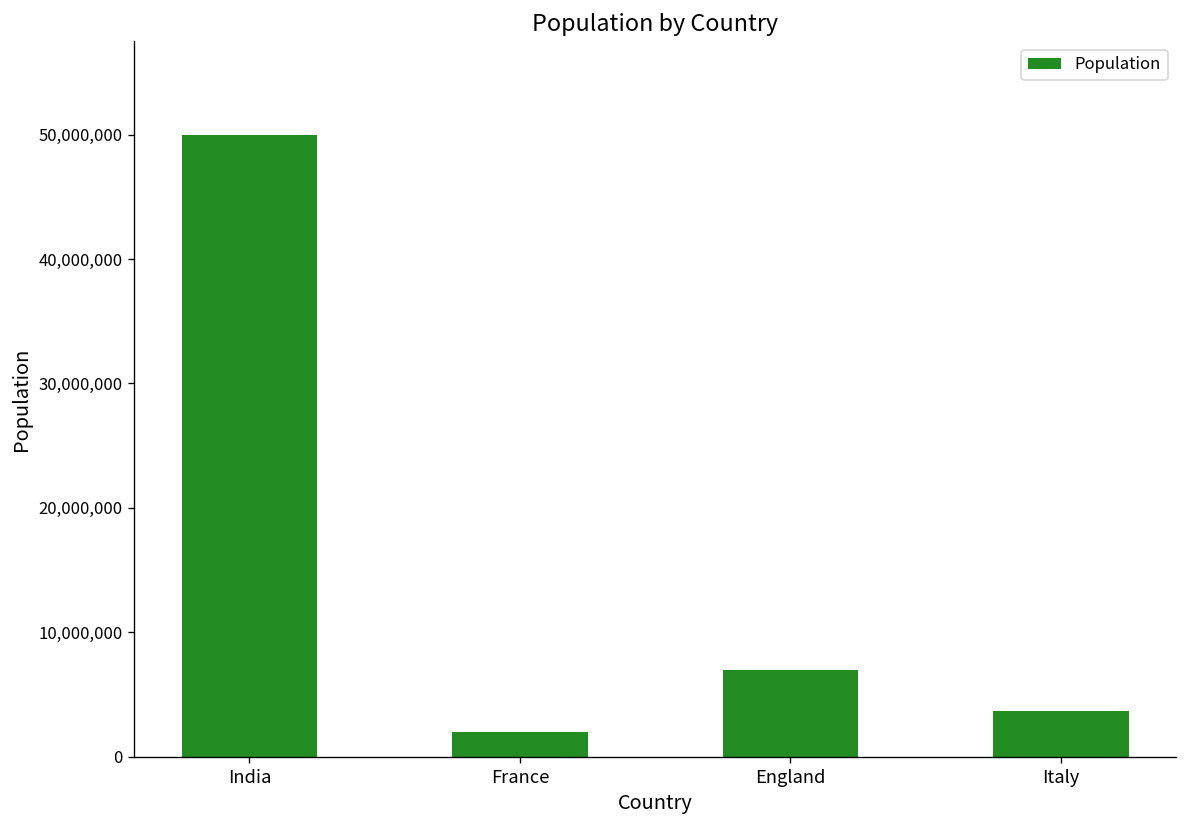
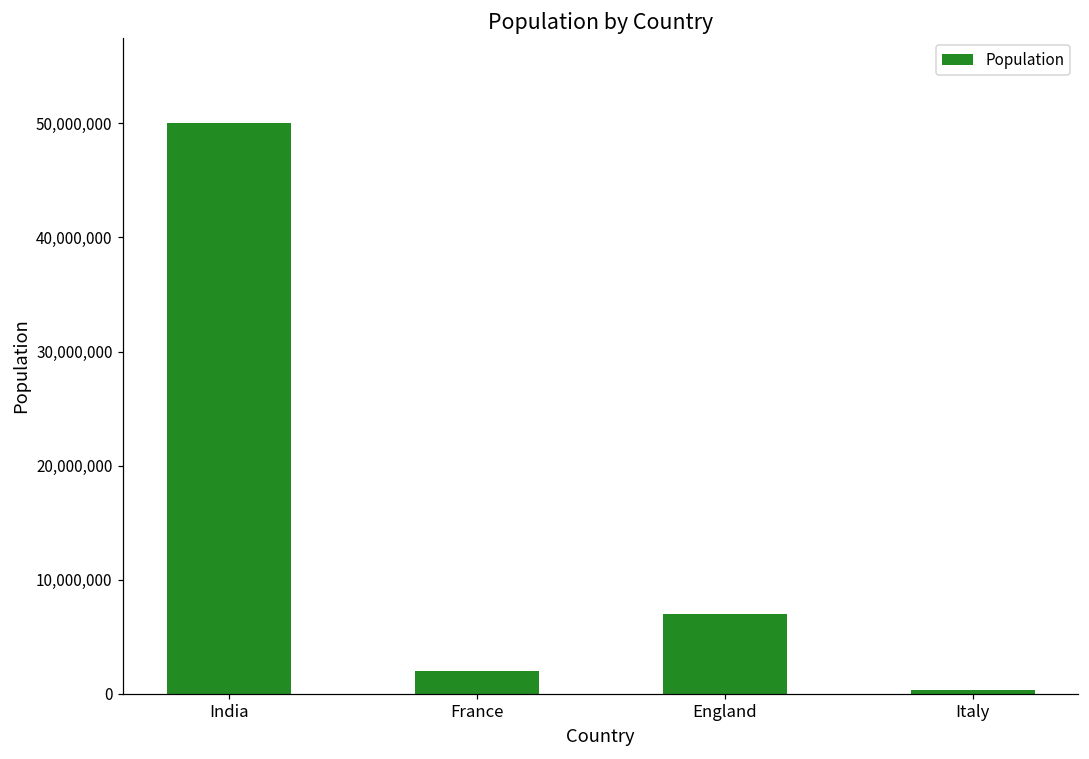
Italy: 3,700,000 -> 300,000
